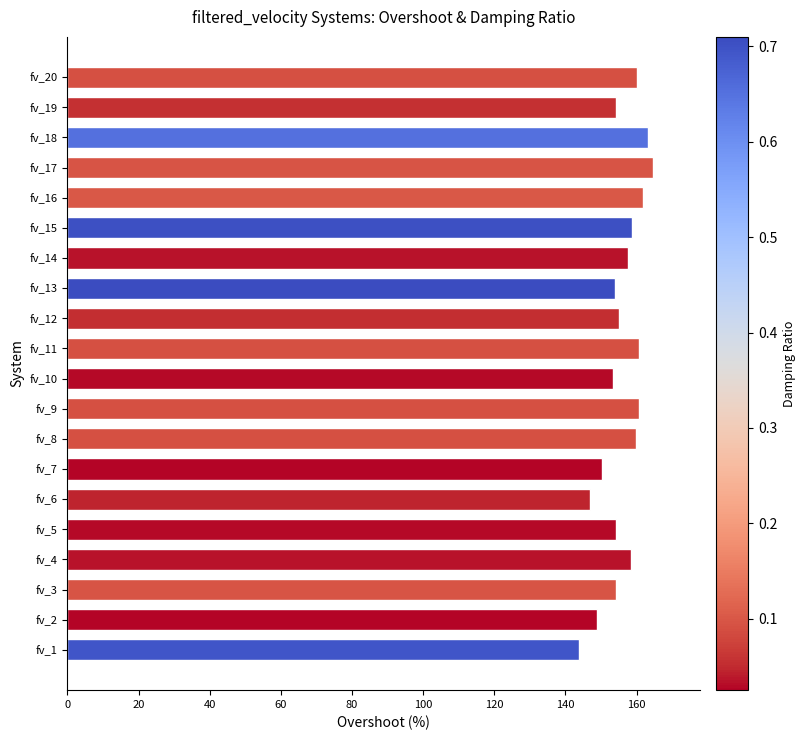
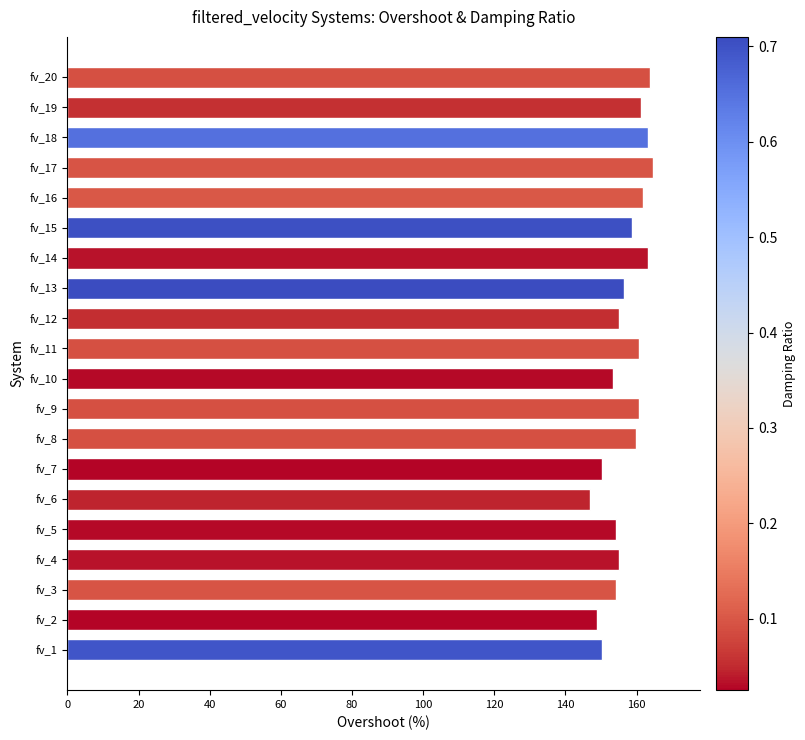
fv_20: 160 -> 164
fv_19: 154 -> 161
fv_14: 158 -> 163
fv_13: 154 -> 157
fv_4: 158 -> 155
fv_1: 144 -> 150
